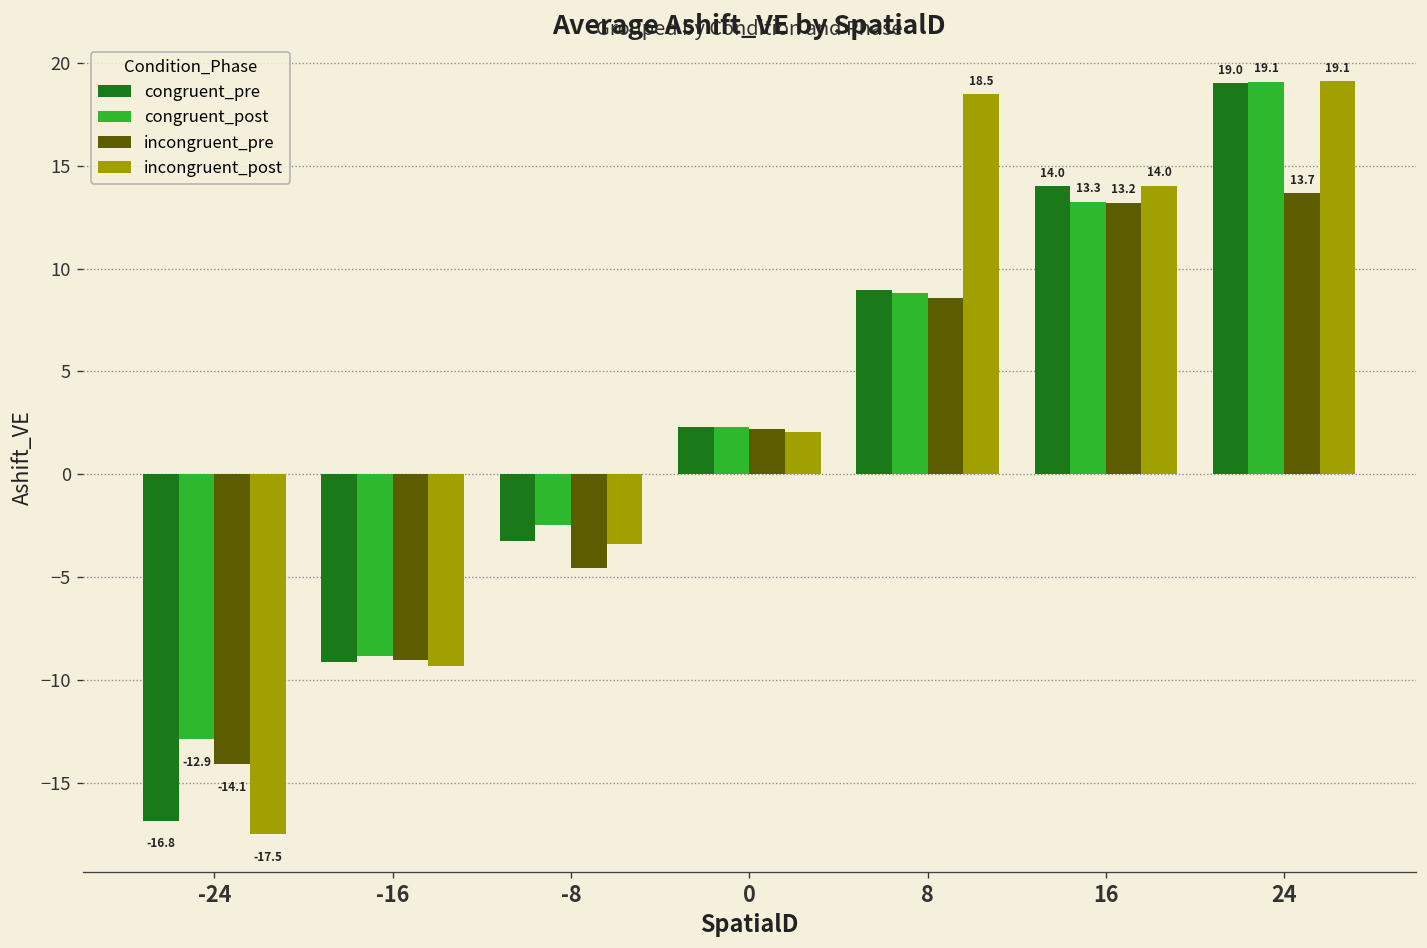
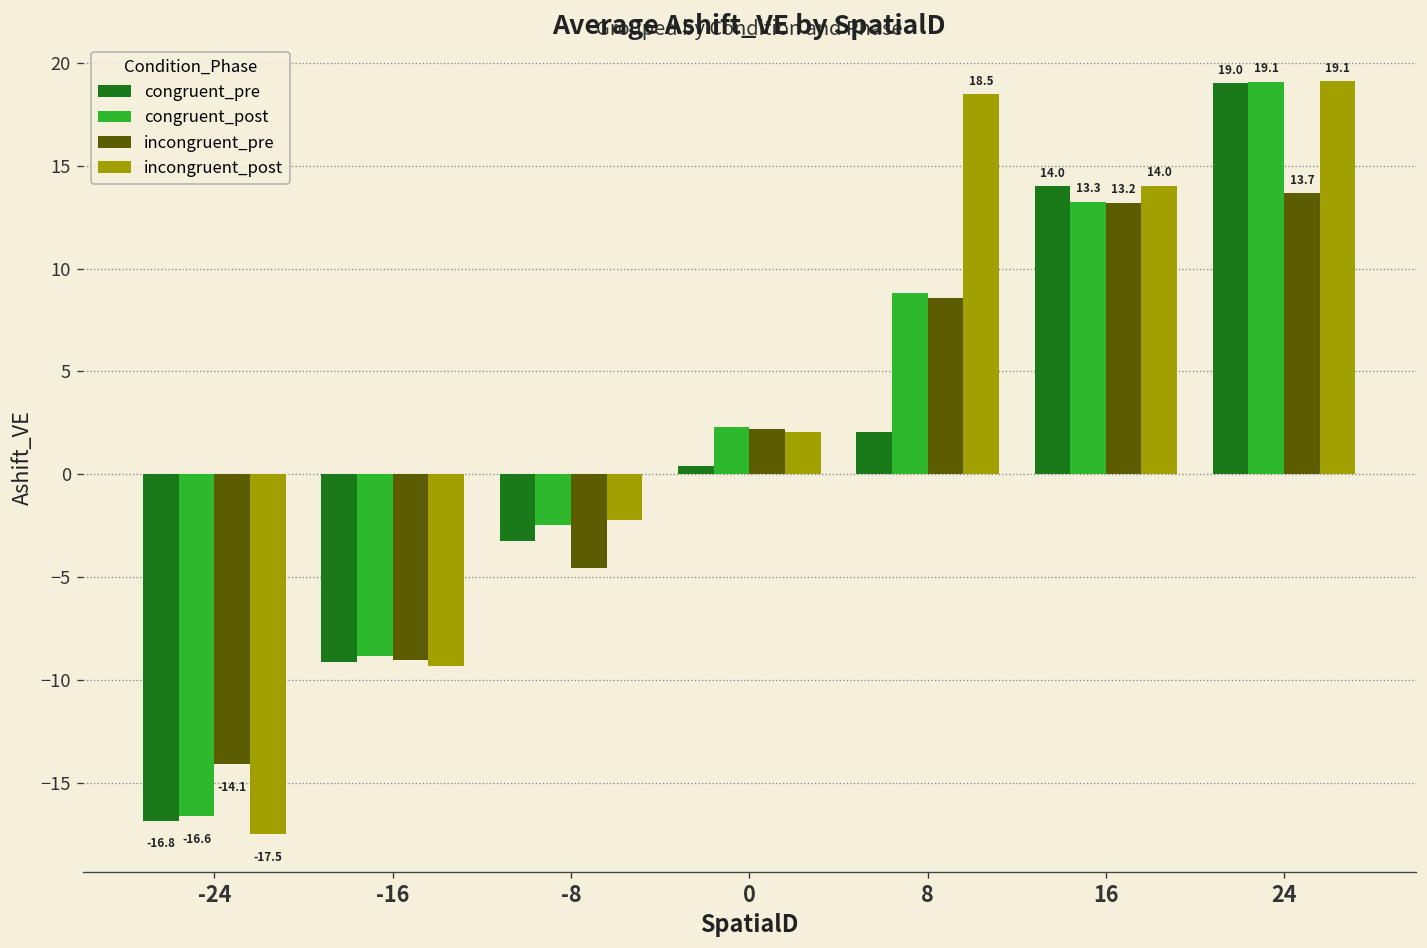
congruent_post, -24: -12.9 -> -16.6
incongruent_post, -8: -3.4 -> -2.2
congruent_pre, 0: 2.3 -> 0.4
congruent_pre, 8: 9.0 -> 2.0
